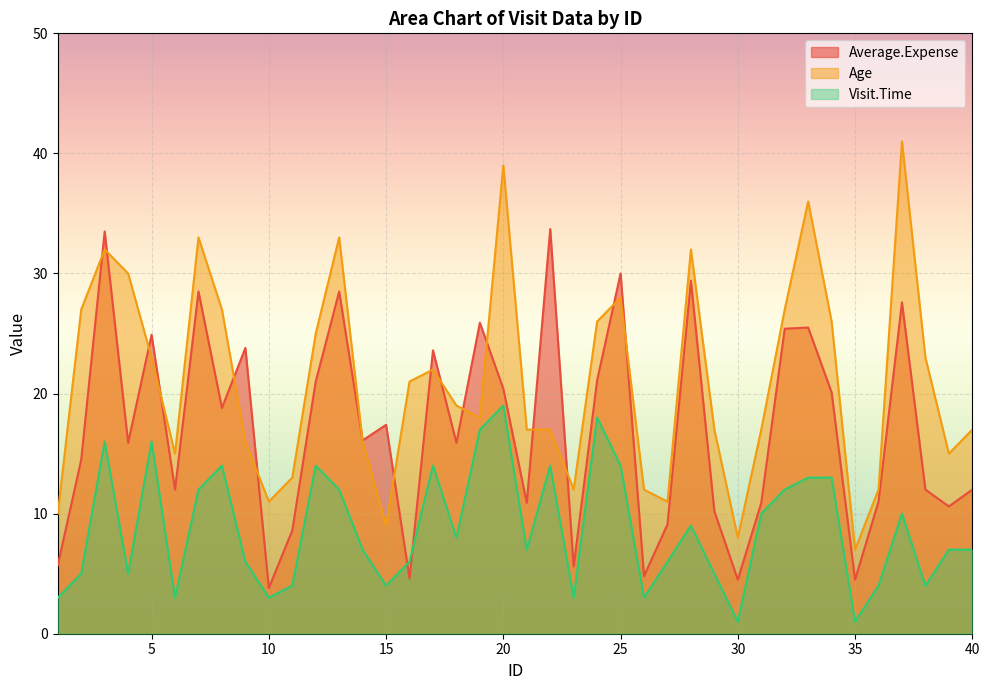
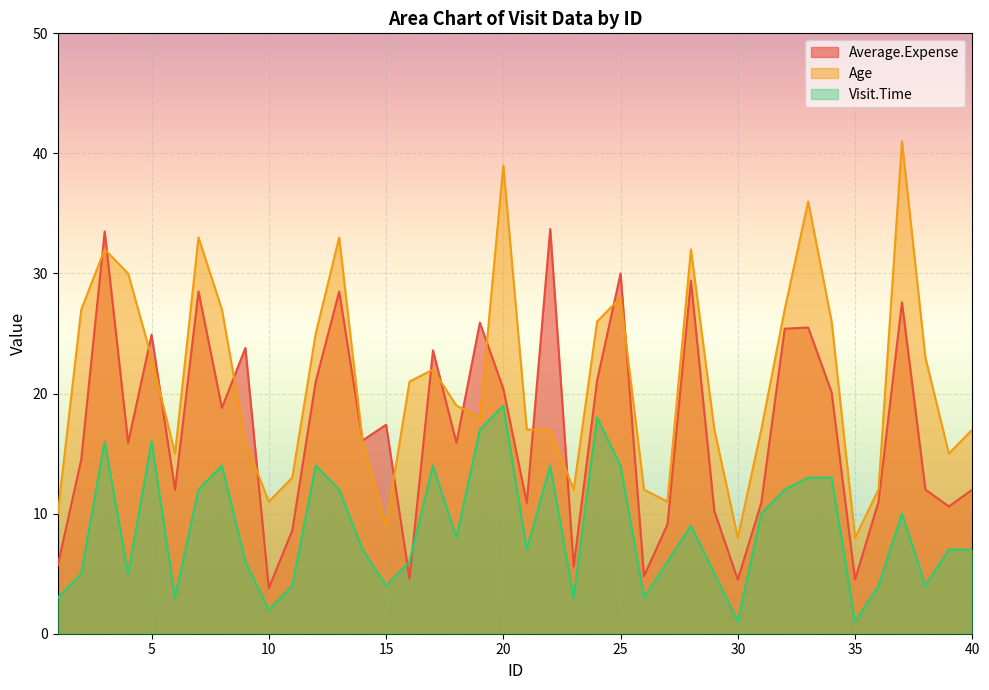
Visit.Time, 10: 3 -> 2
Age, 35: 7 -> 8
